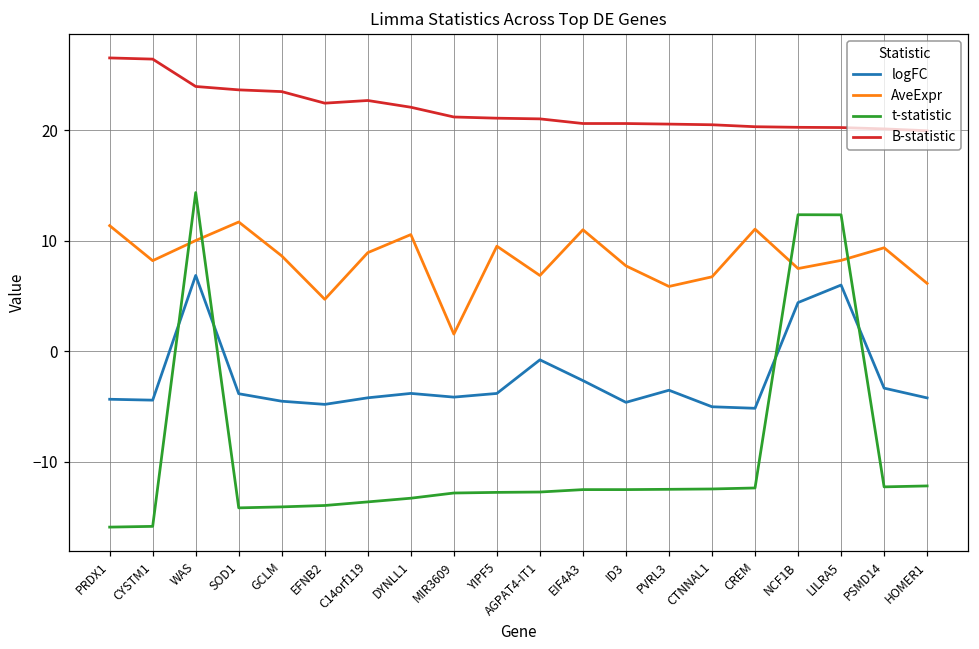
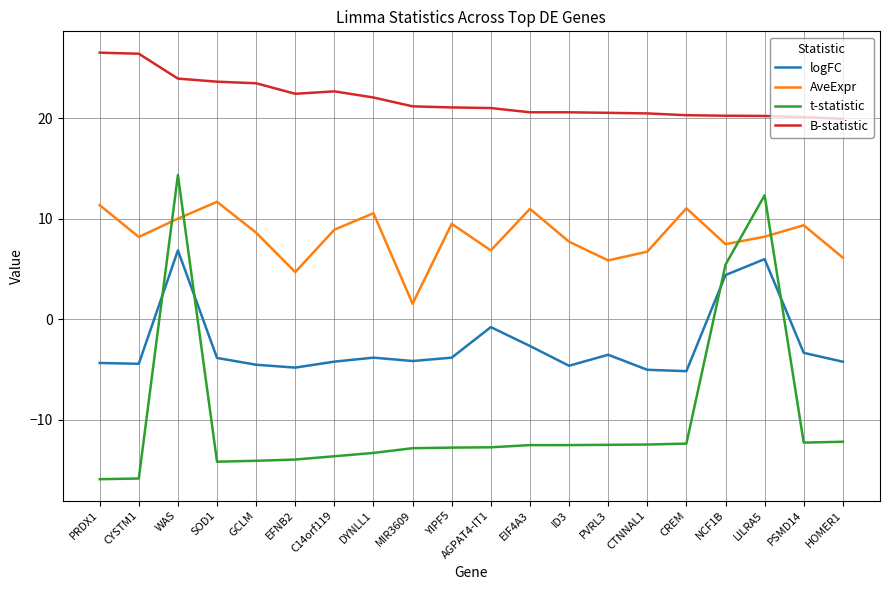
t-statistic, NCF1B: 12.3 -> 5.4
